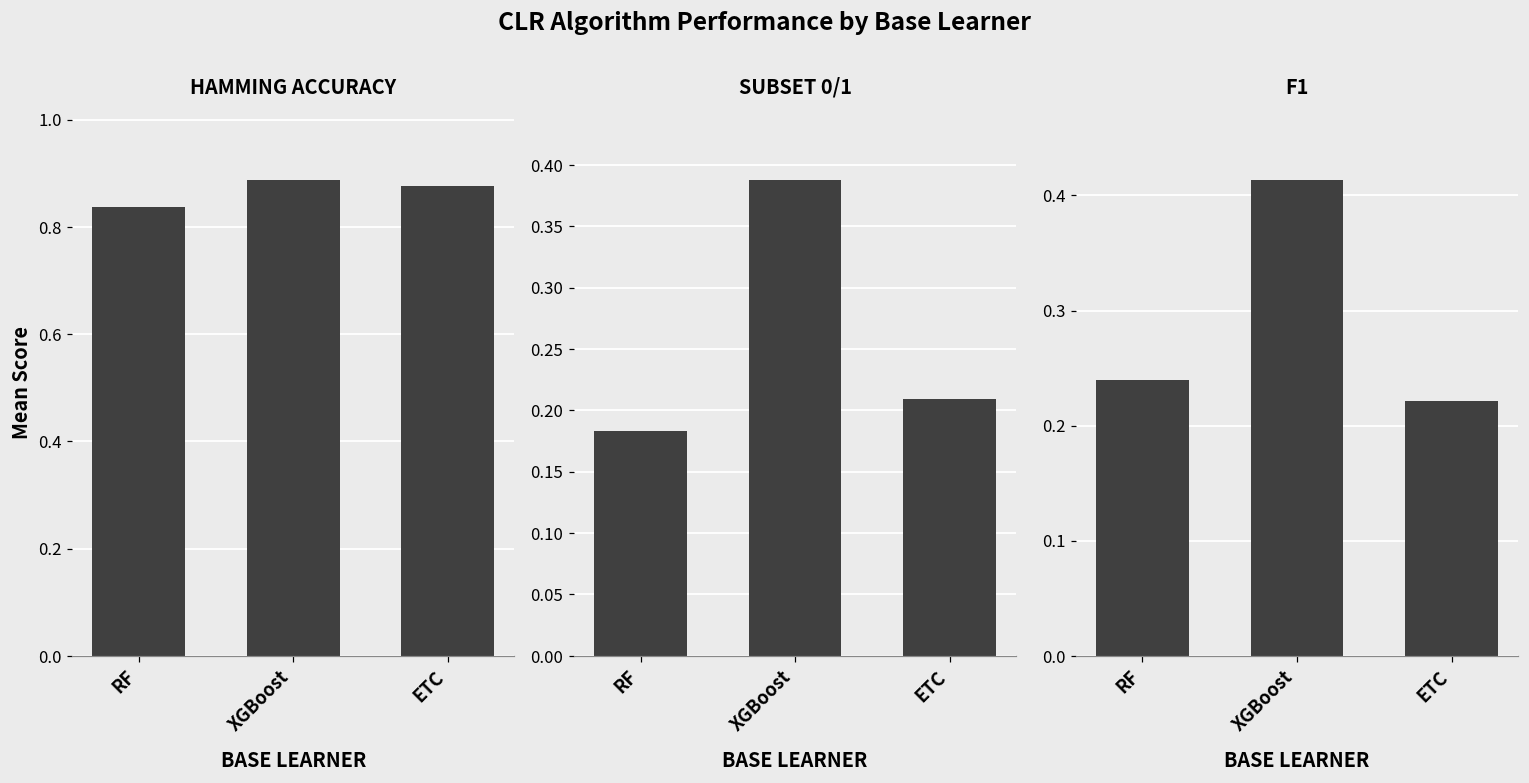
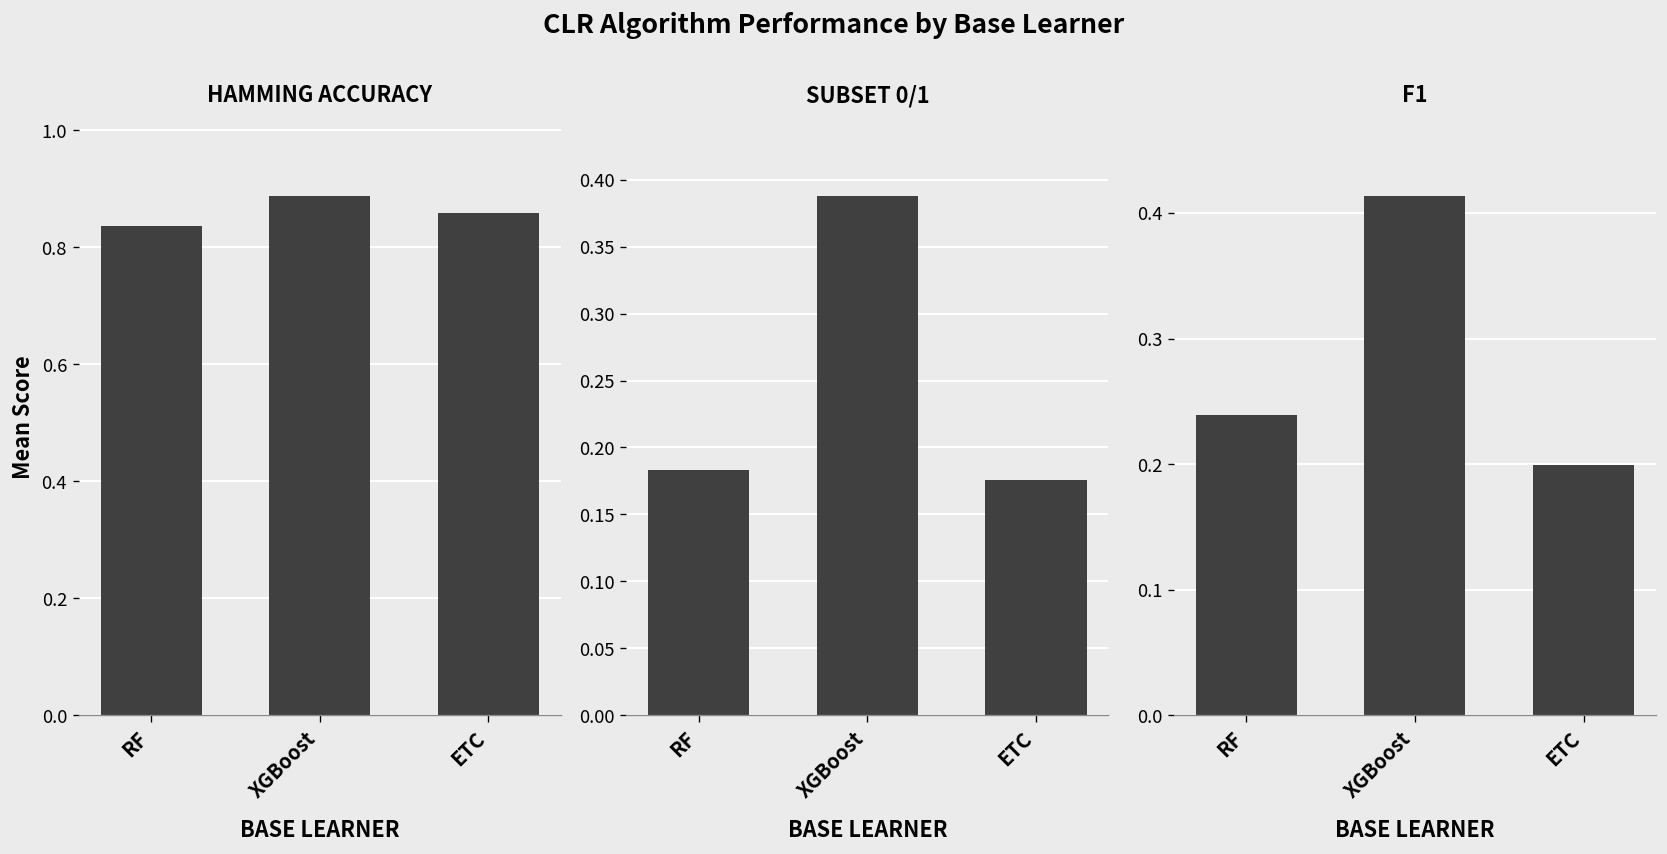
HAMMING ACCURACY, ETC: 0.88 -> 0.86
SUBSET 0/1, ETC: 0.209 -> 0.176
F1, ETC: 0.221 -> 0.200
